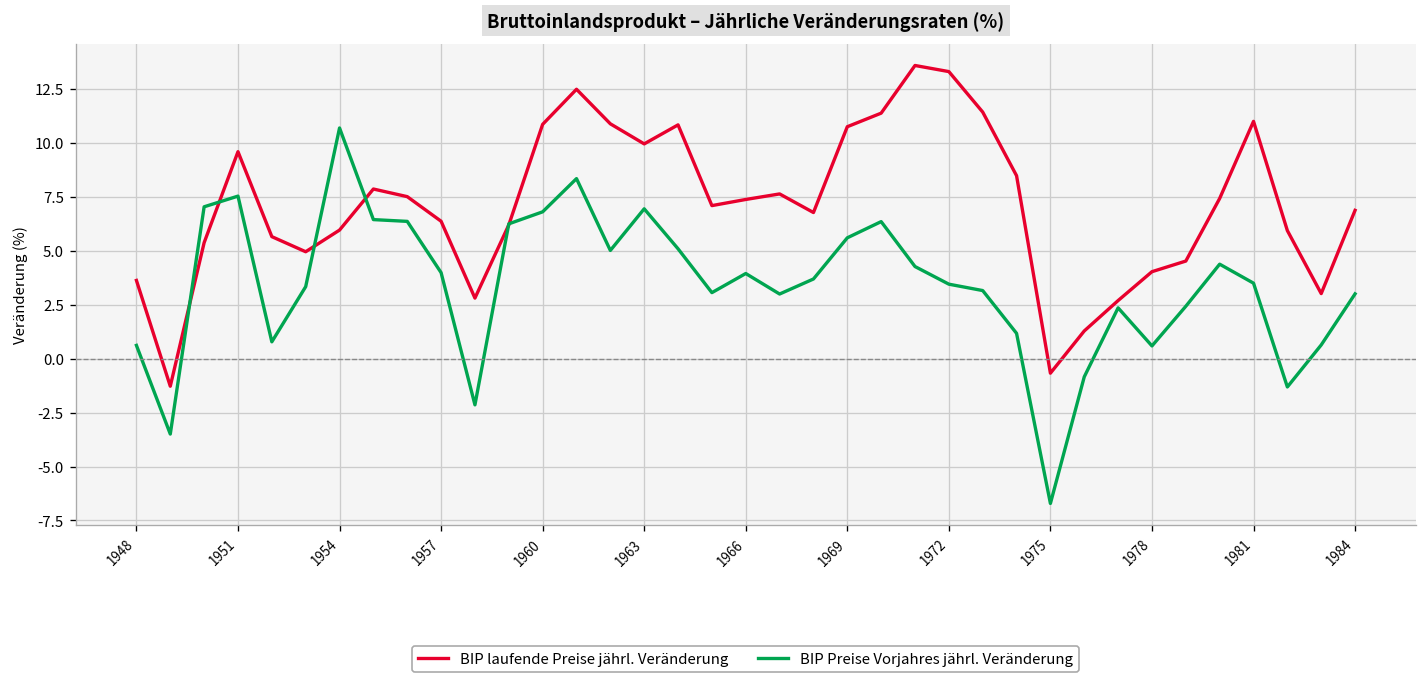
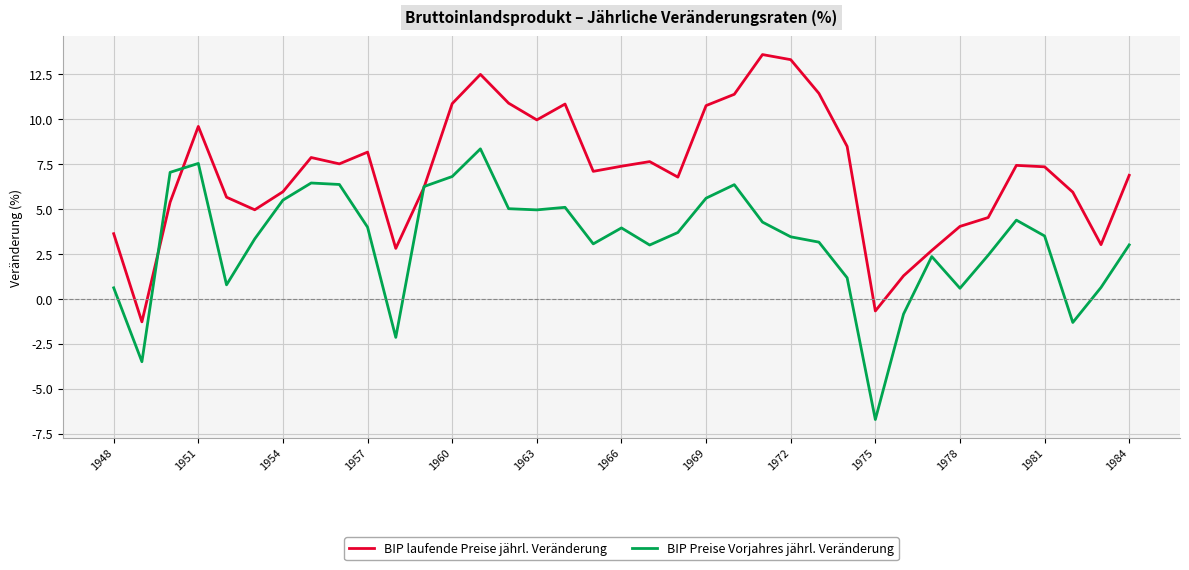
BIP Preise Vorjahres jährl. Veränderung, 1954: 10.7 -> 5.5
BIP laufende Preise jährl. Veränderung, 1957: 6.4 -> 8.2
BIP Preise Vorjahres jährl. Veränderung, 1963: 7.0 -> 5.0
BIP laufende Preise jährl. Veränderung, 1981: 11.0 -> 7.4
